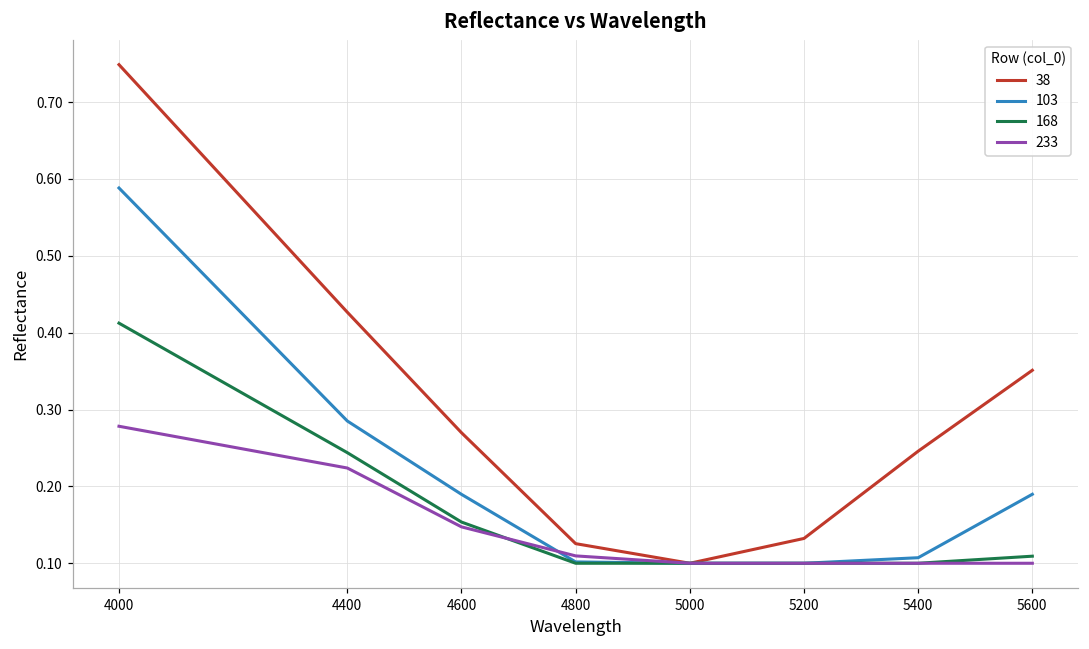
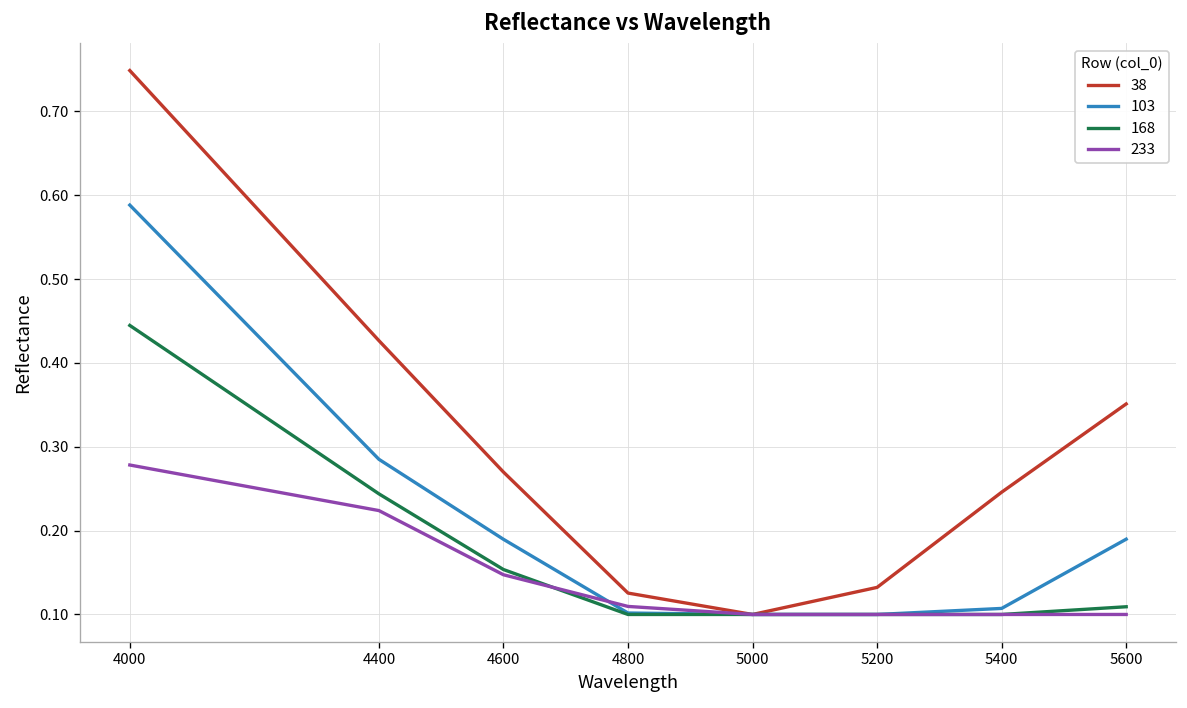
168, 4000: 0.41 -> 0.44
